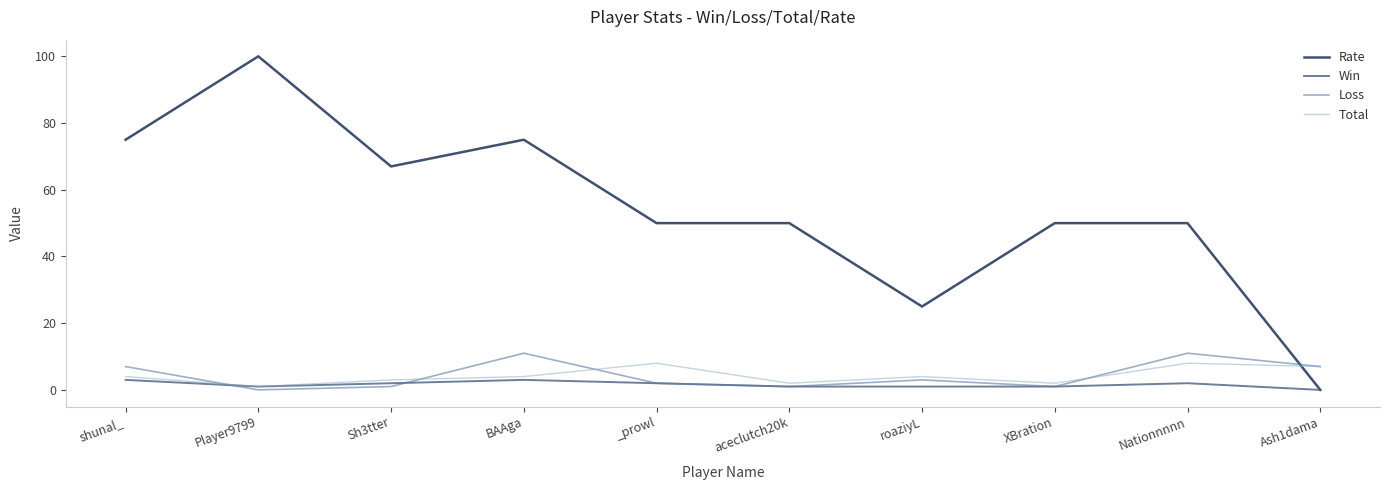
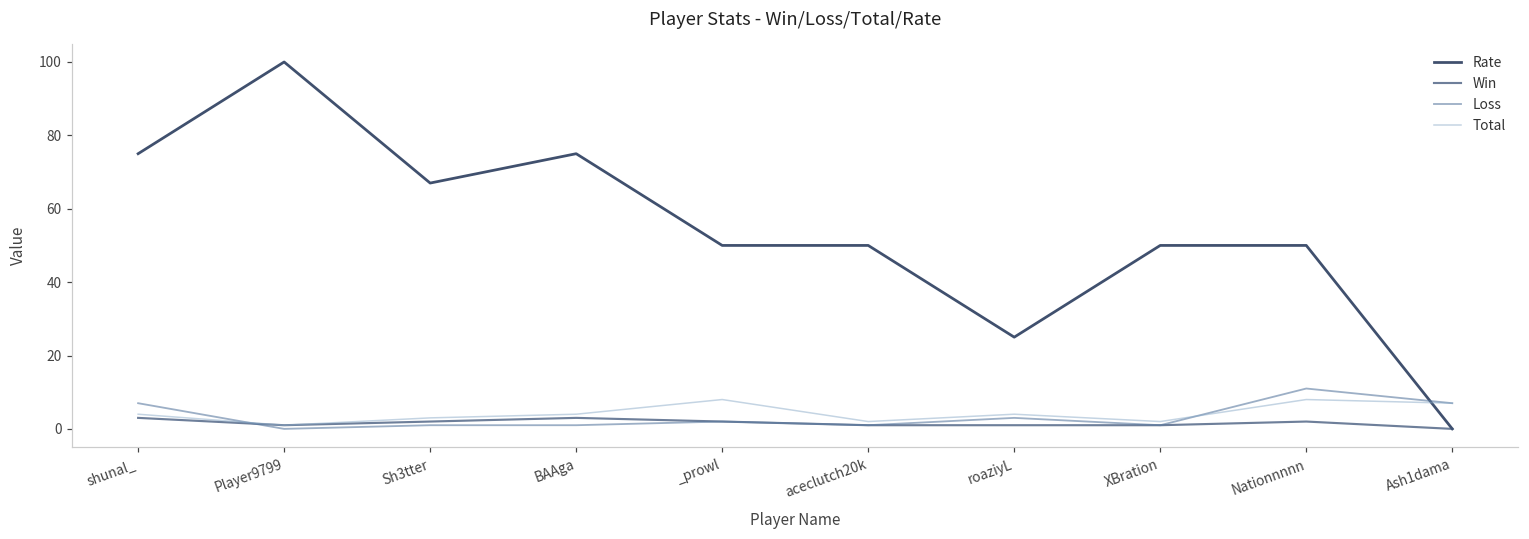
Loss, BAAga: 11 -> 1
